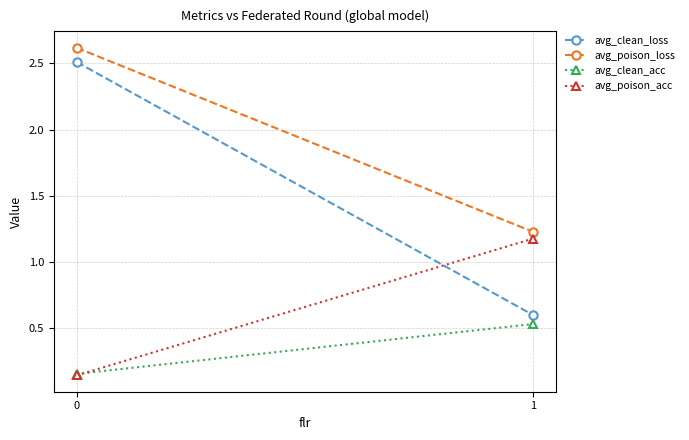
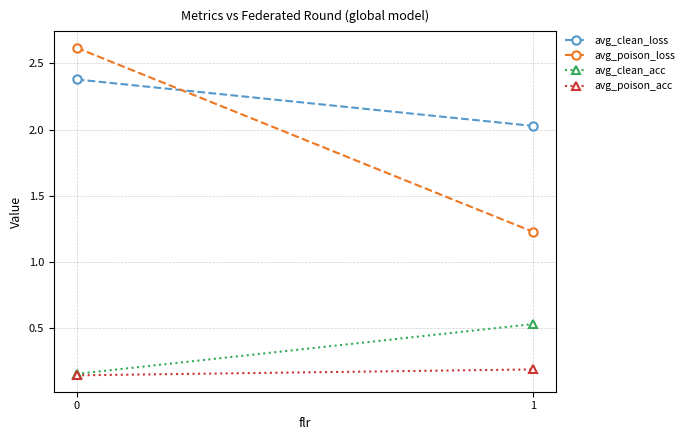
avg_clean_loss, 0: 2.51 -> 2.38
avg_clean_loss, 1: 0.60 -> 2.03
avg_poison_acc, 1: 1.18 -> 0.19
